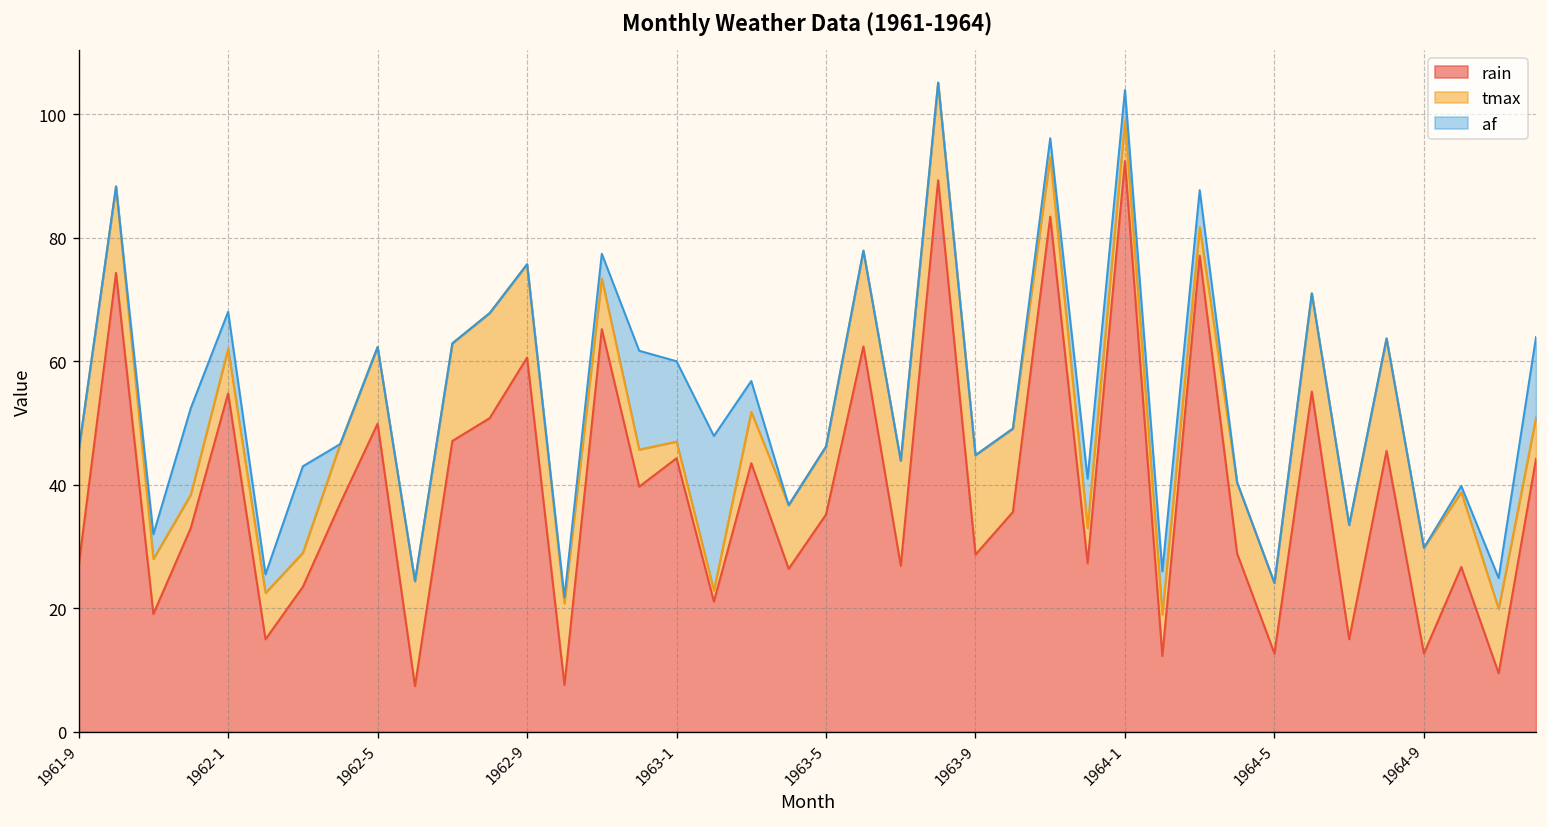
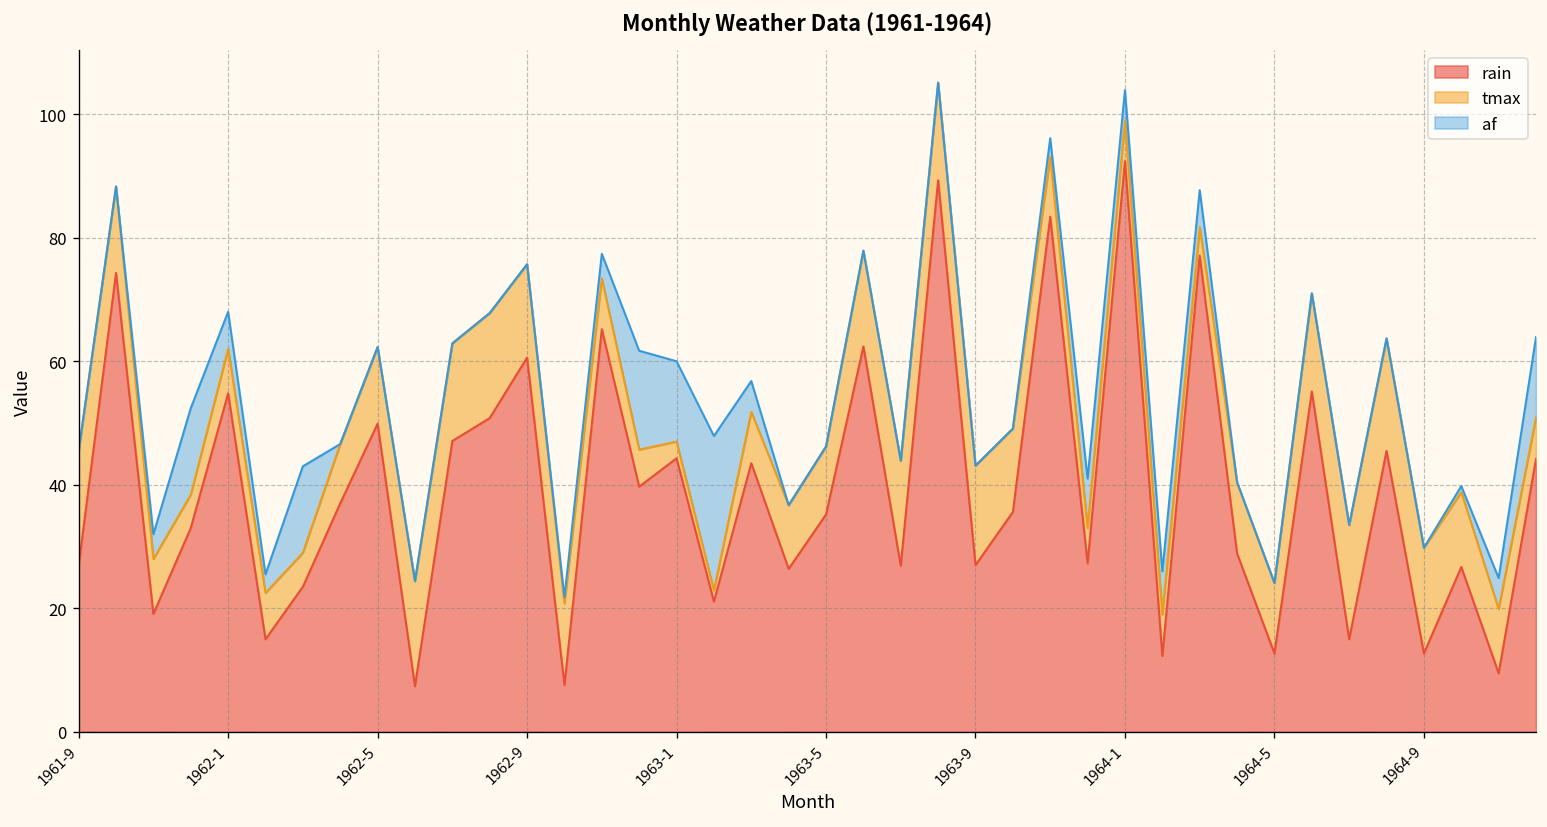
rain, 1963-9: 29 -> 27
